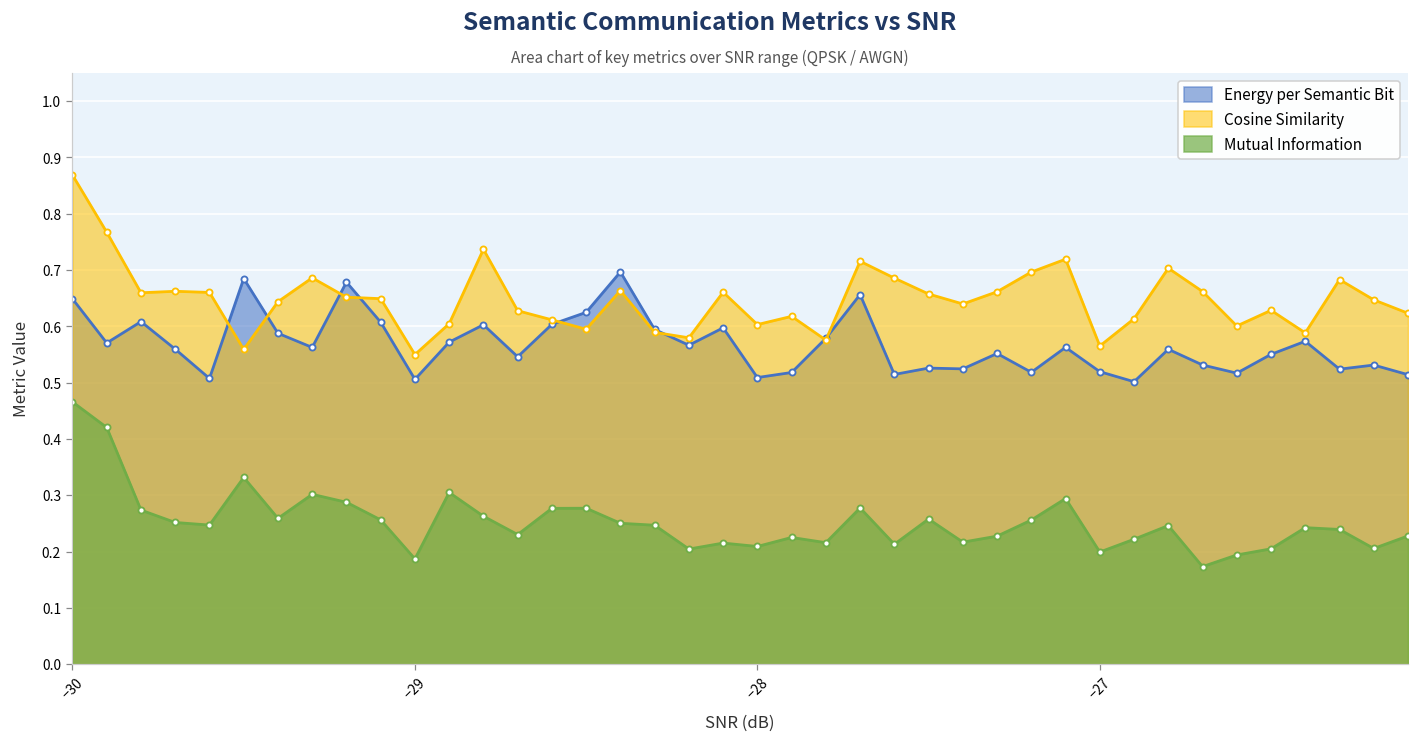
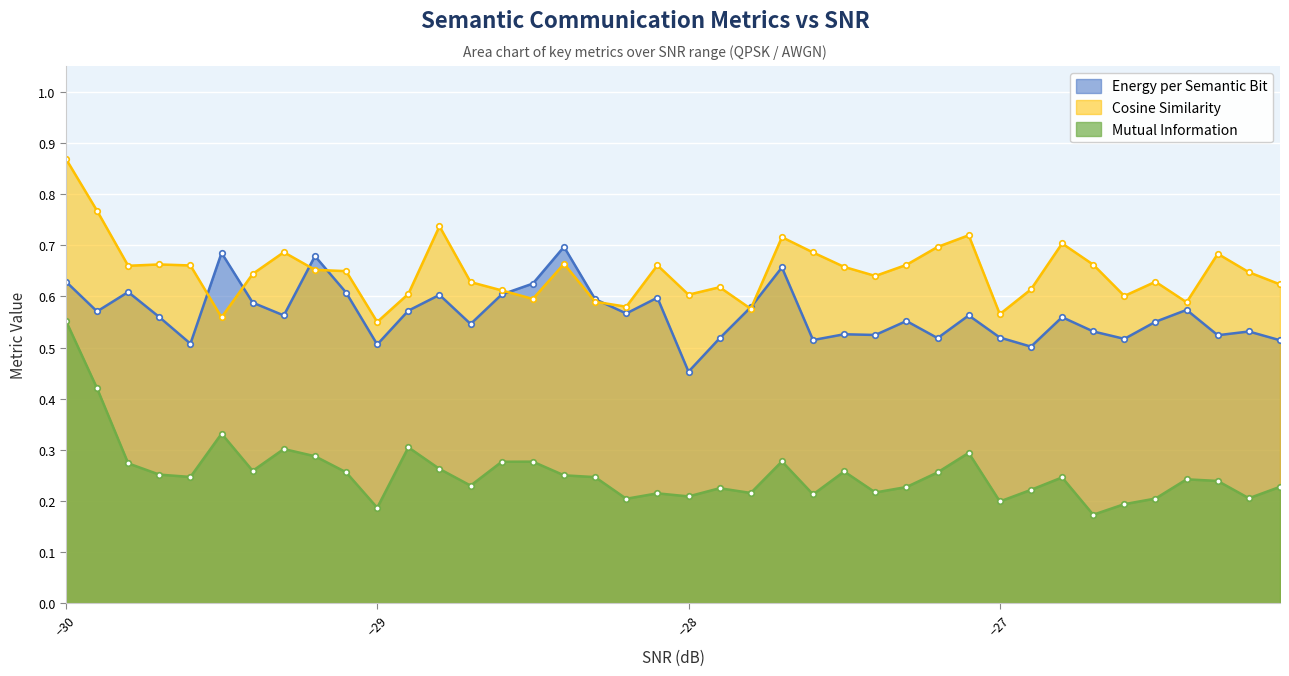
Energy per Semantic Bit, −30: 0.65 -> 0.63
Mutual Information, −30: 0.47 -> 0.55
Energy per Semantic Bit, −28: 0.51 -> 0.45
